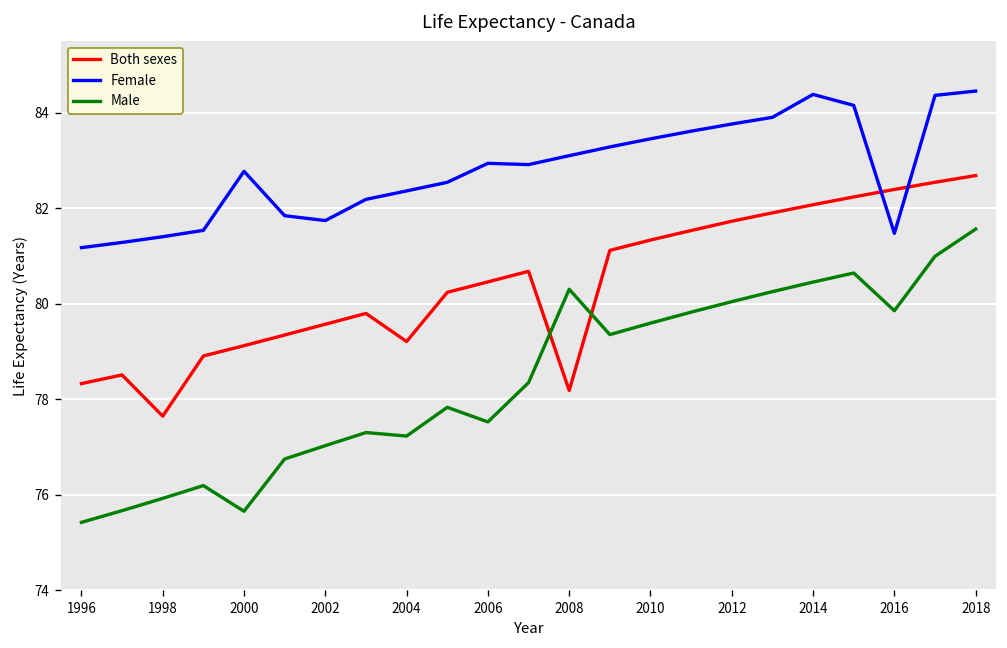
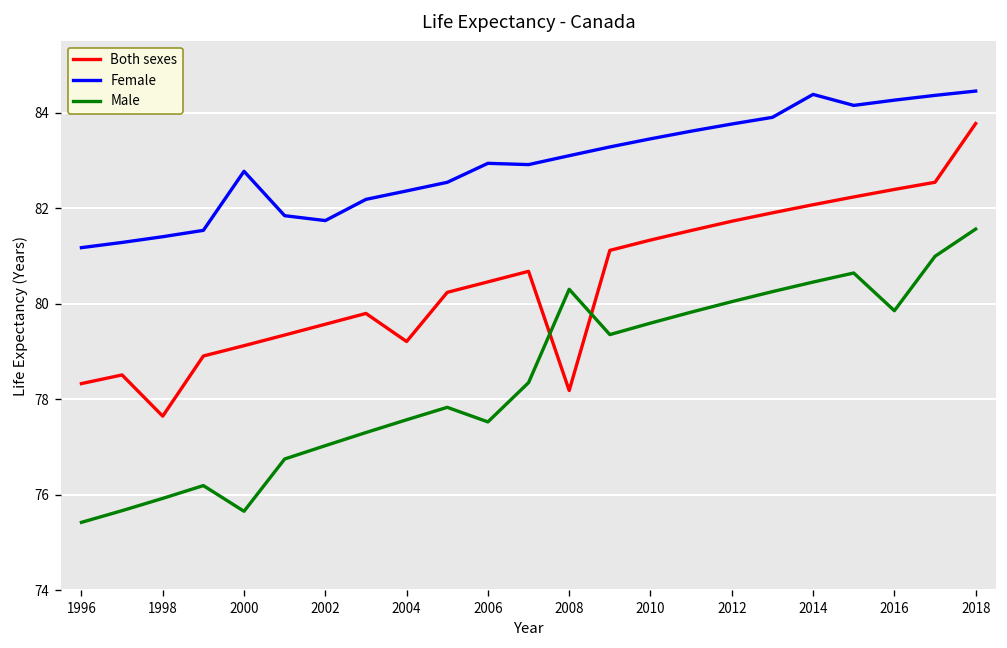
Male, 2004: 77.2 -> 77.6
Female, 2016: 81.5 -> 84.3
Both sexes, 2018: 82.7 -> 83.8
